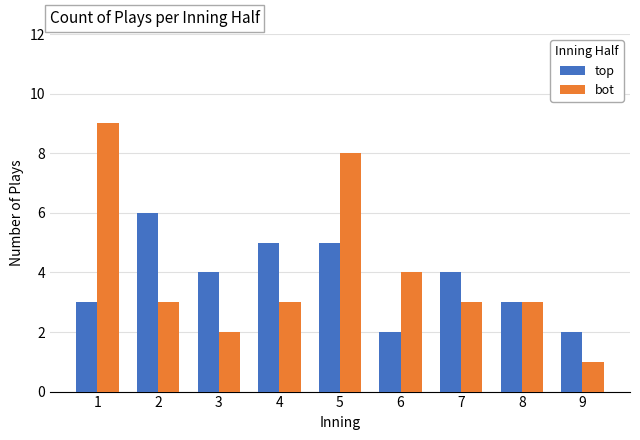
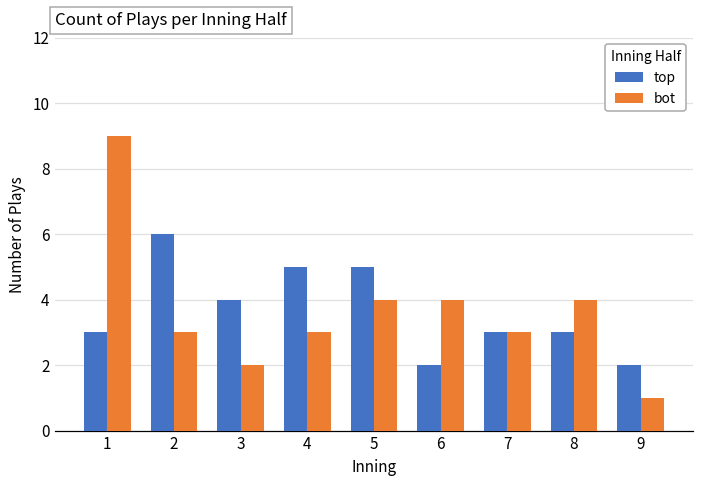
bot, 5: 8 -> 4
top, 7: 4 -> 3
bot, 8: 3 -> 4
